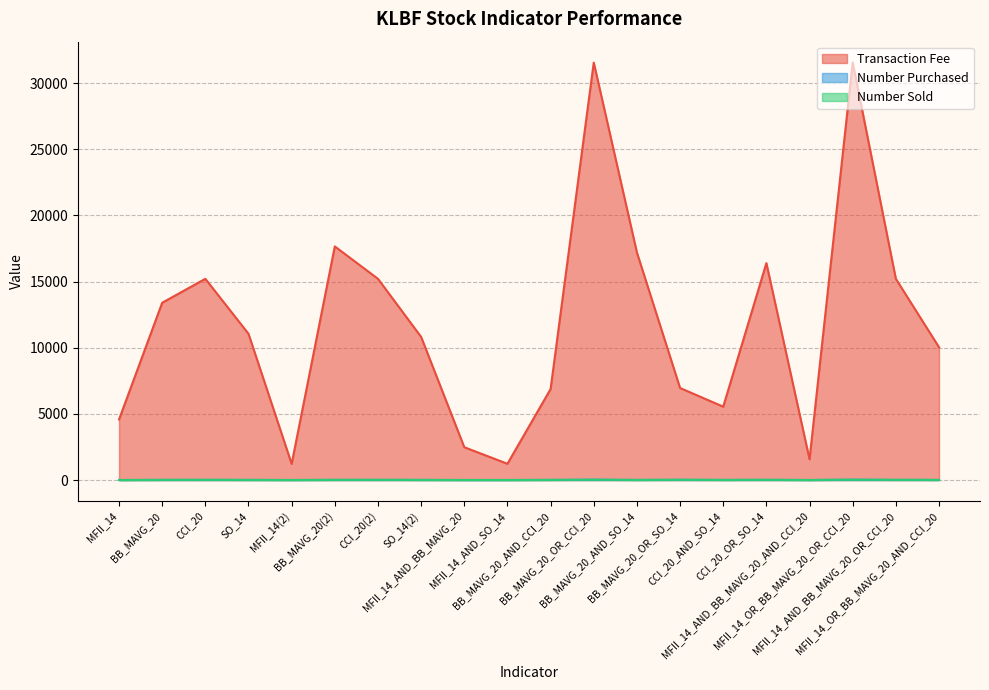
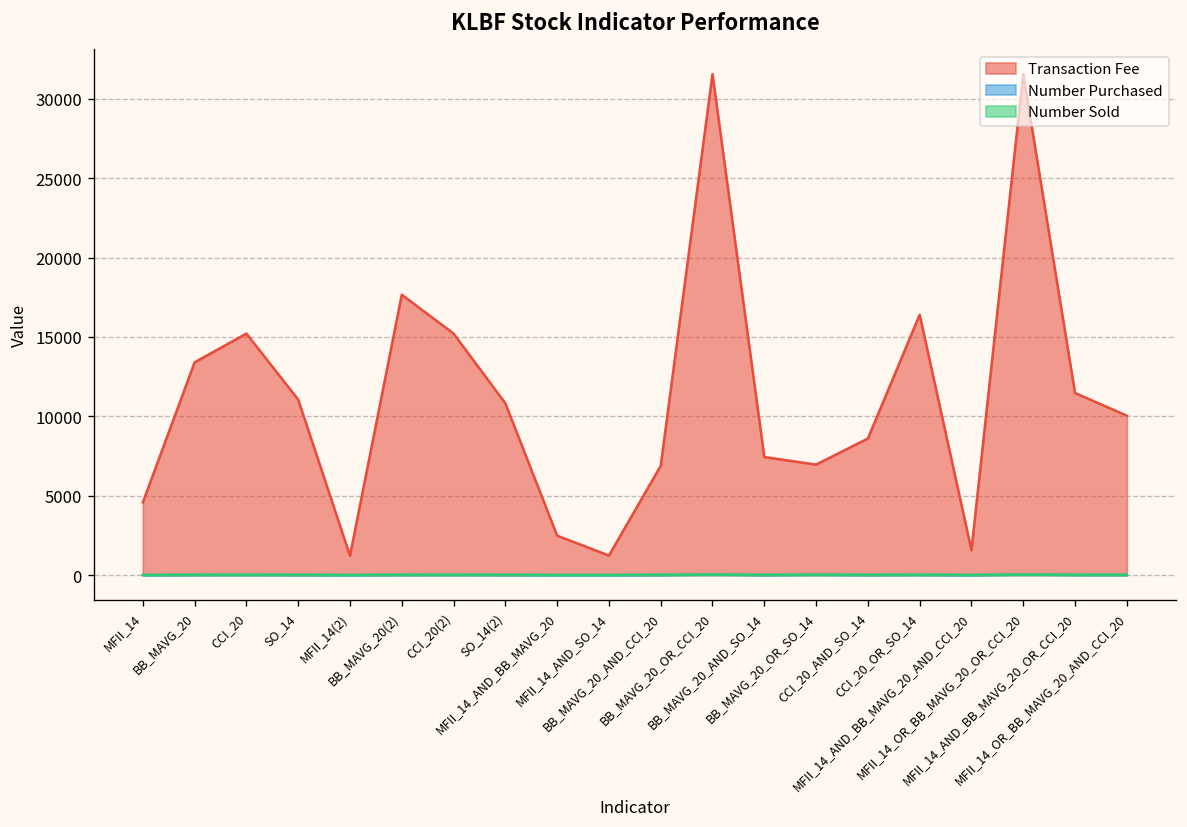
Transaction Fee, BB_MAVG_20_AND_SO_14: 17200 -> 7400
Transaction Fee, CCI_20_AND_SO_14: 5500 -> 8600
Transaction Fee, MFII_14_AND_BB_MAVG_20_OR_CCI_20: 15200 -> 11500
